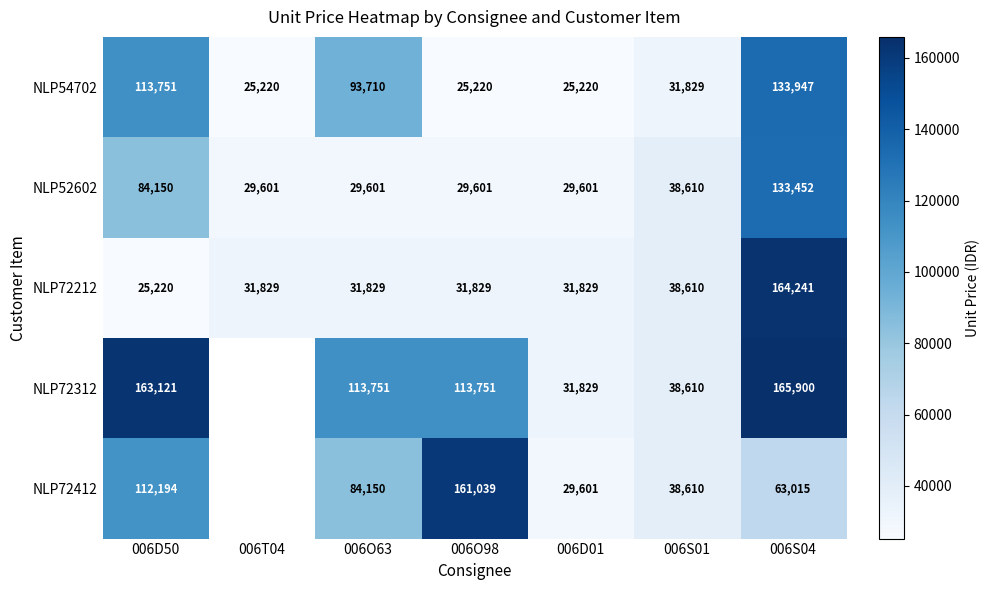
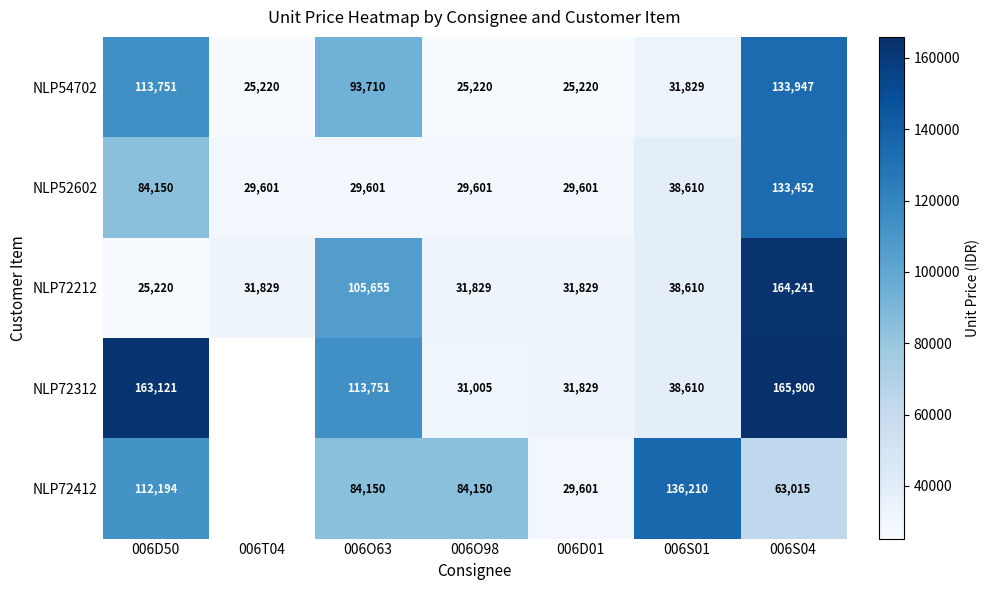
NLP72212, 006O63: 31,829 -> 105,655
NLP72312, 006O98: 113,751 -> 31,005
NLP72412, 006O98: 161,039 -> 84,150
NLP72412, 006S01: 38,610 -> 136,210
